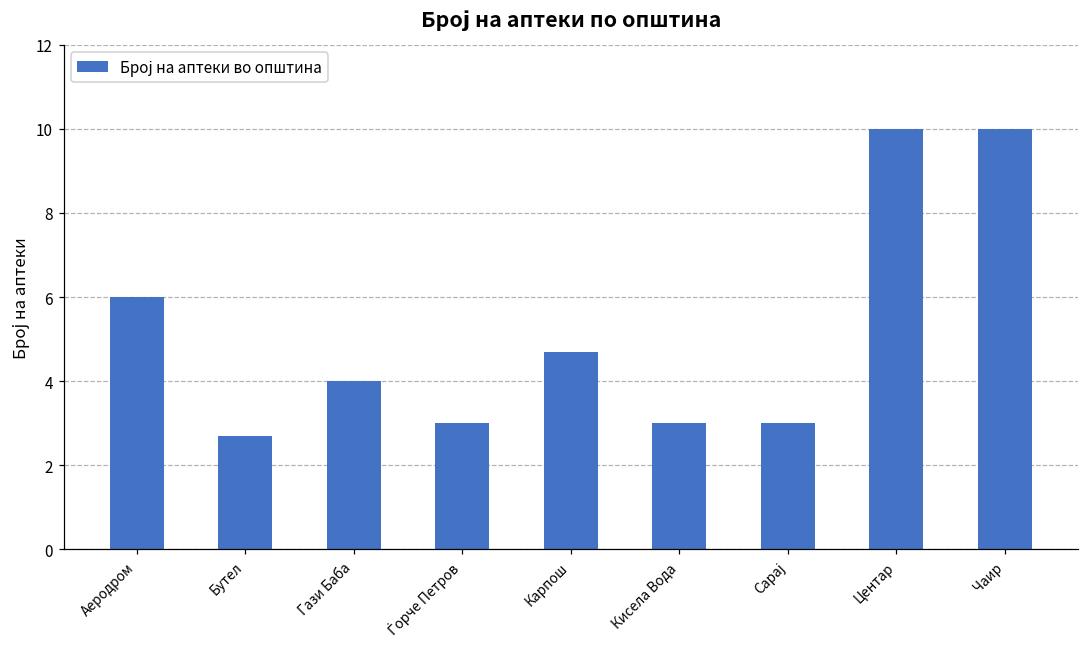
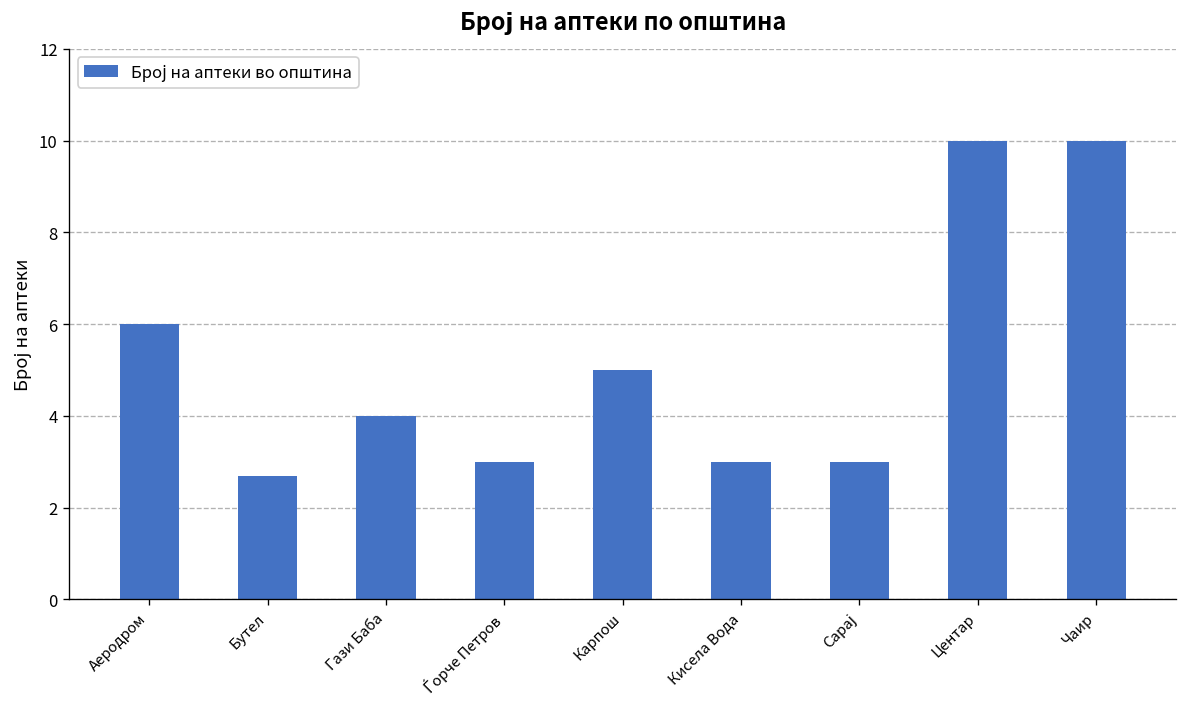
Карпош: 4.7 -> 5.0
